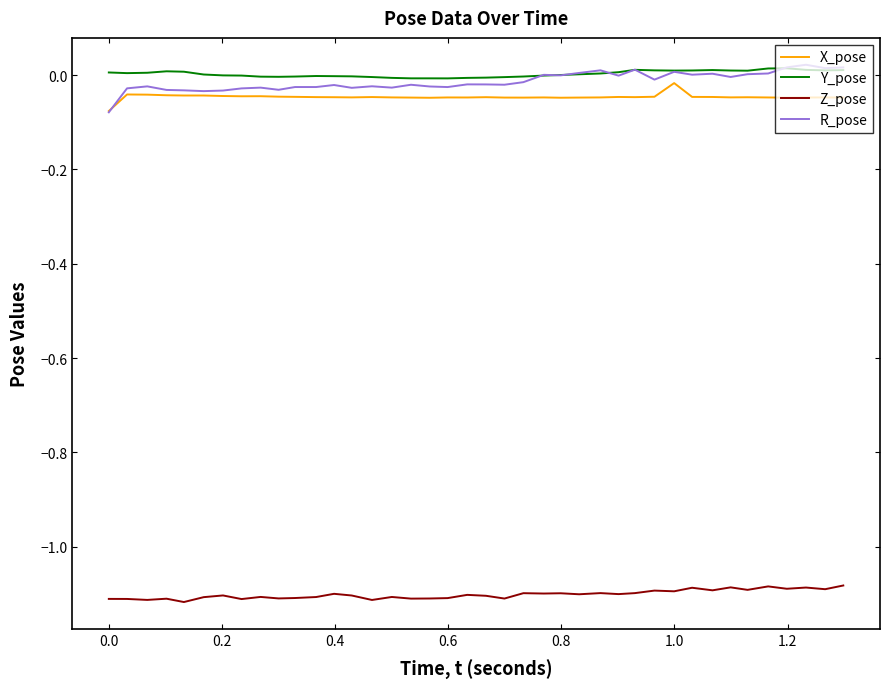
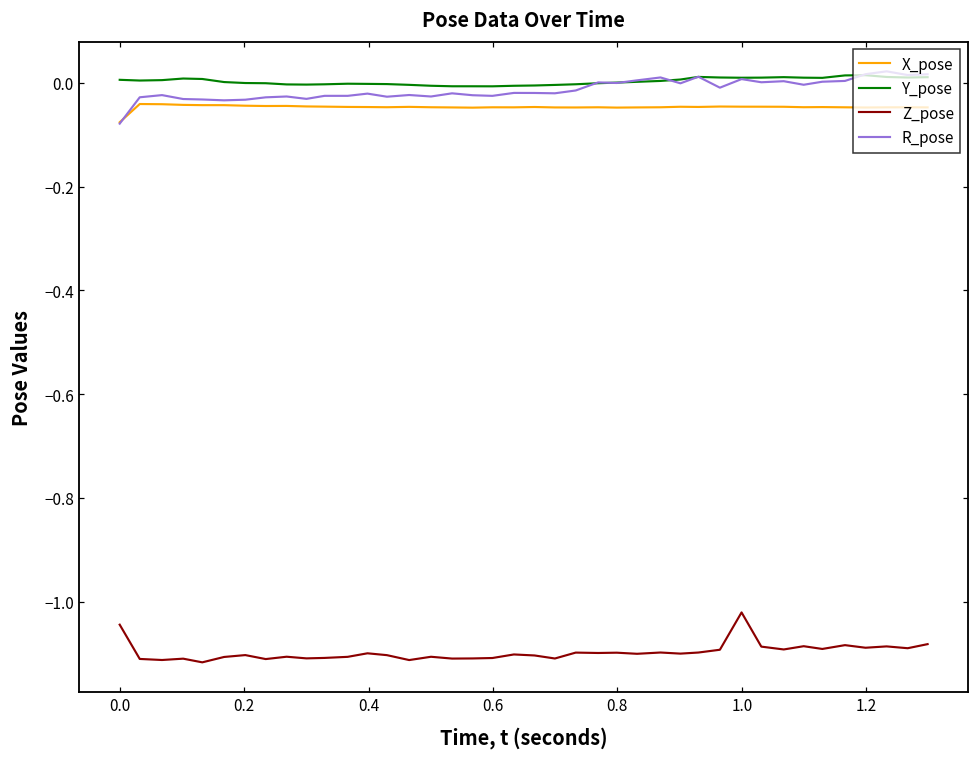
Z_pose, 0.0: -1.11 -> -1.04
X_pose, 1.0: -0.02 -> -0.05
Z_pose, 1.0: -1.09 -> -1.02
